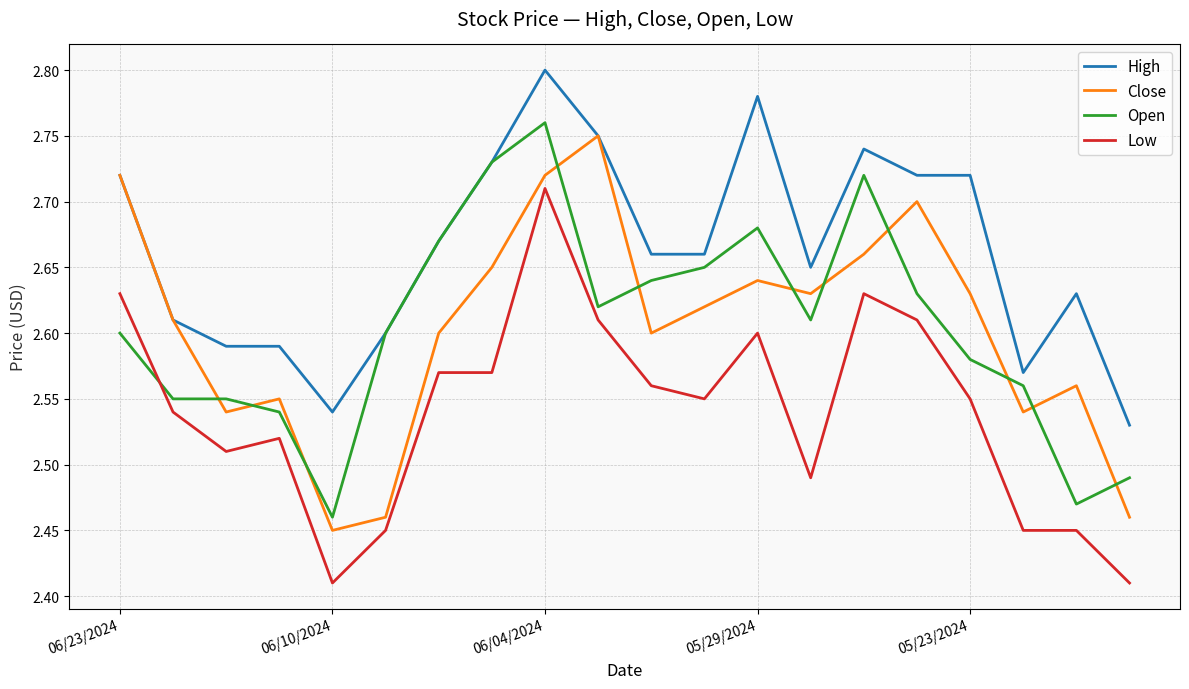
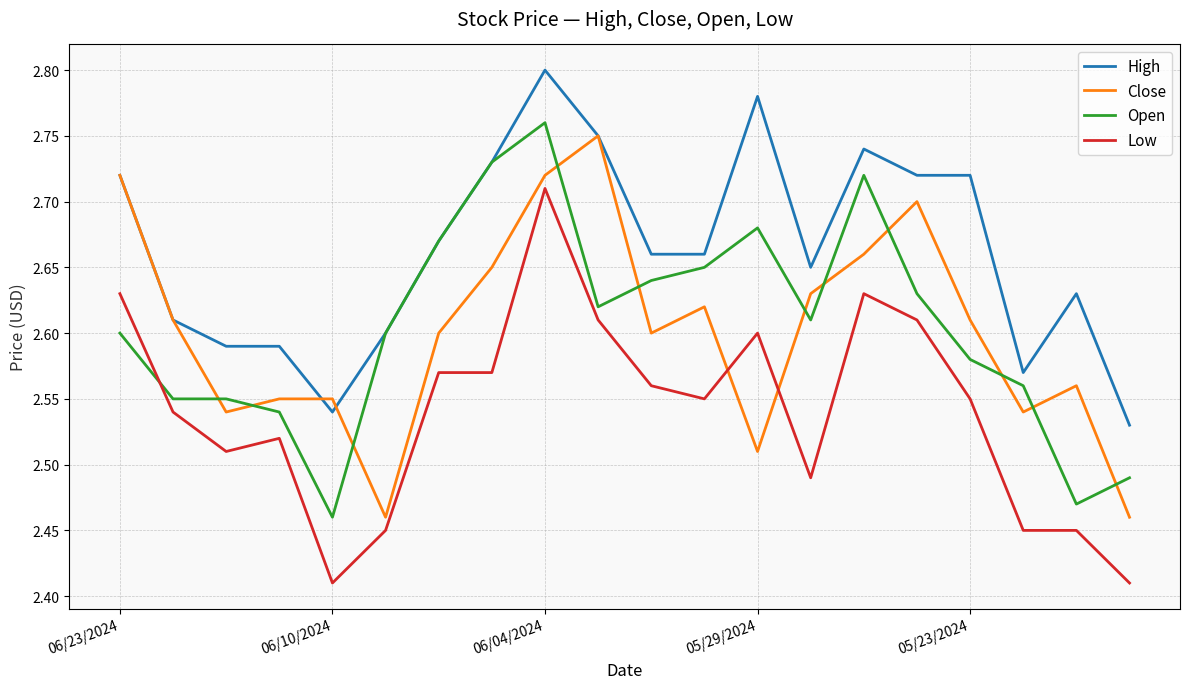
Close, 06/10/2024: 2.45 -> 2.55
Close, 05/29/2024: 2.64 -> 2.51
Close, 05/23/2024: 2.63 -> 2.61
